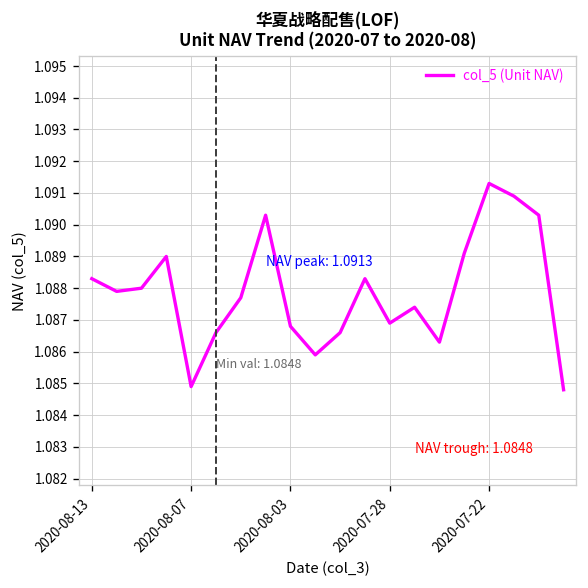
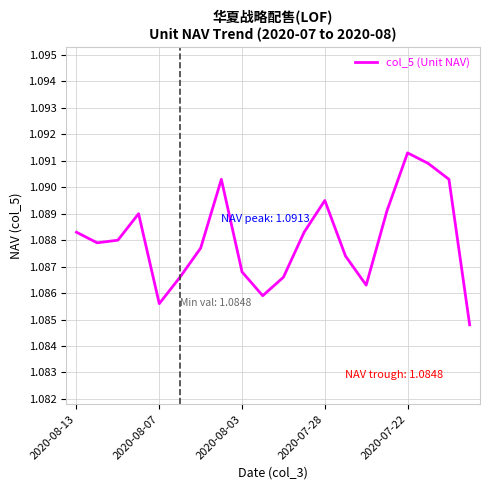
2020-08-07: 1.0849 -> 1.0856
2020-07-28: 1.0869 -> 1.0895
